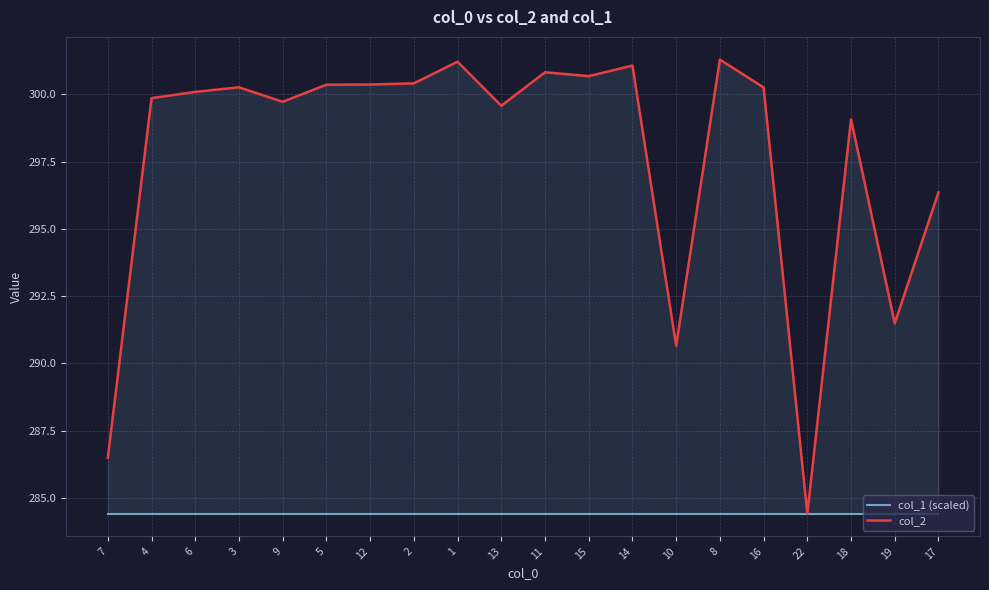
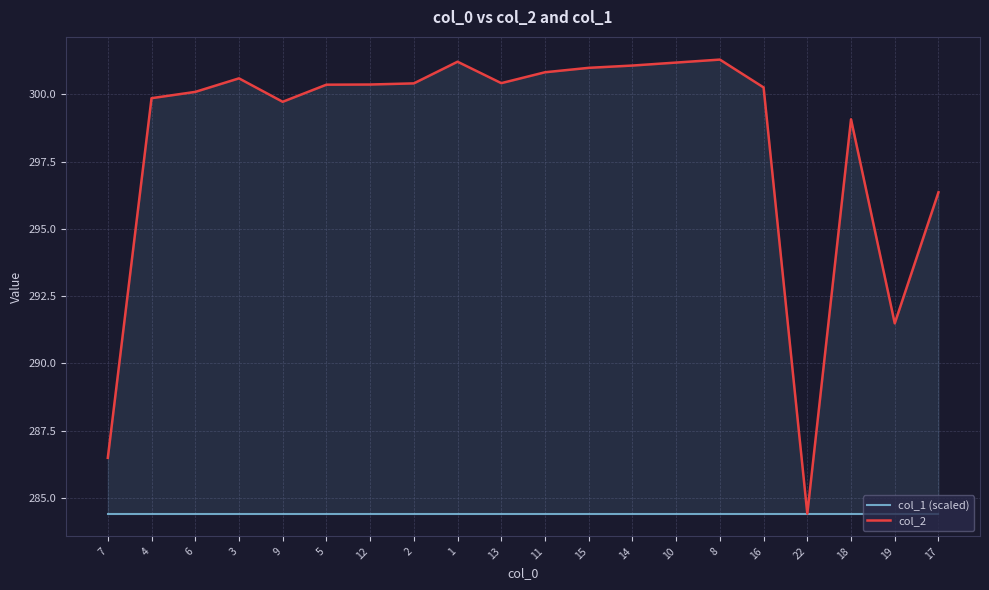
col_2, 3: 300.3 -> 300.6
col_2, 13: 299.6 -> 300.4
col_2, 15: 300.7 -> 301.0
col_2, 10: 290.7 -> 301.2
